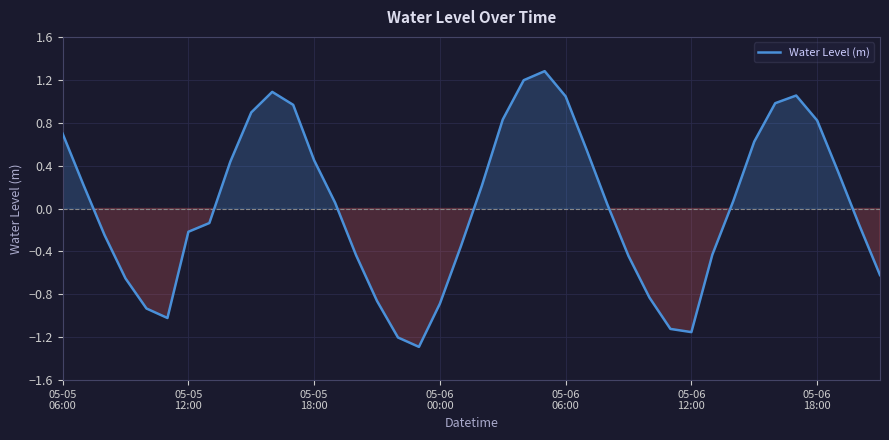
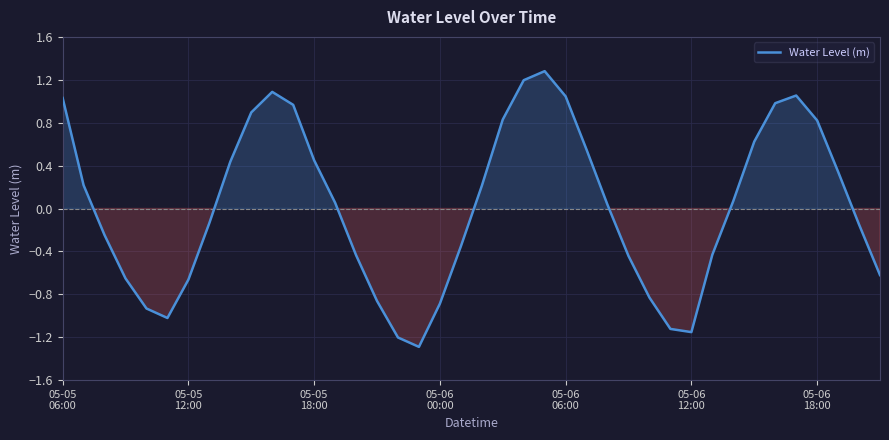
05-05 06:00: 0.70 -> 1.03
05-05 12:00: -0.22 -> -0.66
